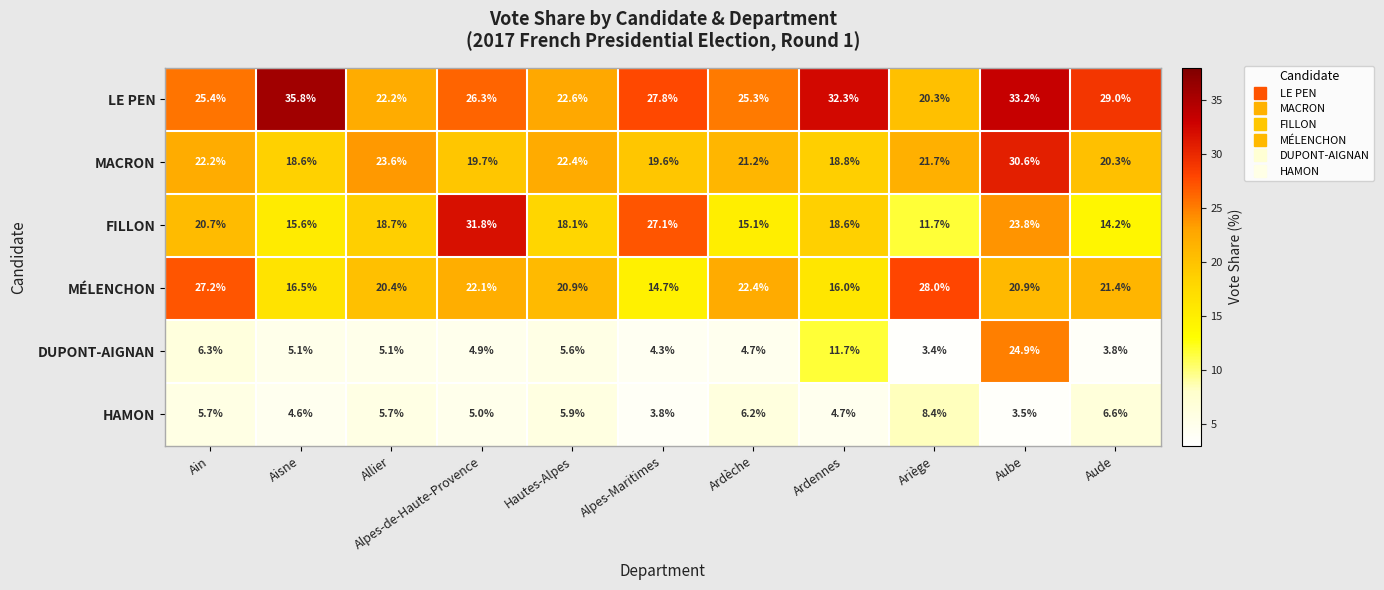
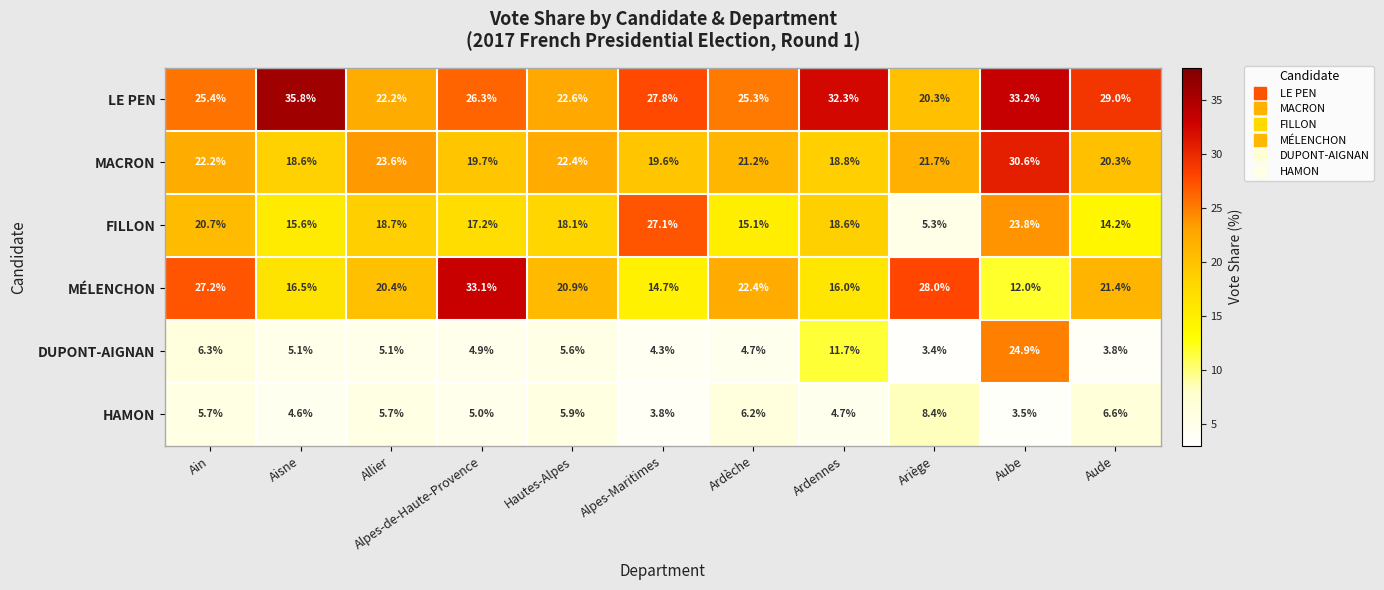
FILLON, Alpes-de-Haute-Provence: 31.8% -> 17.2%
FILLON, Ariège: 11.7% -> 5.3%
MÉLENCHON, Alpes-de-Haute-Provence: 22.1% -> 33.1%
MÉLENCHON, Aube: 20.9% -> 12.0%
